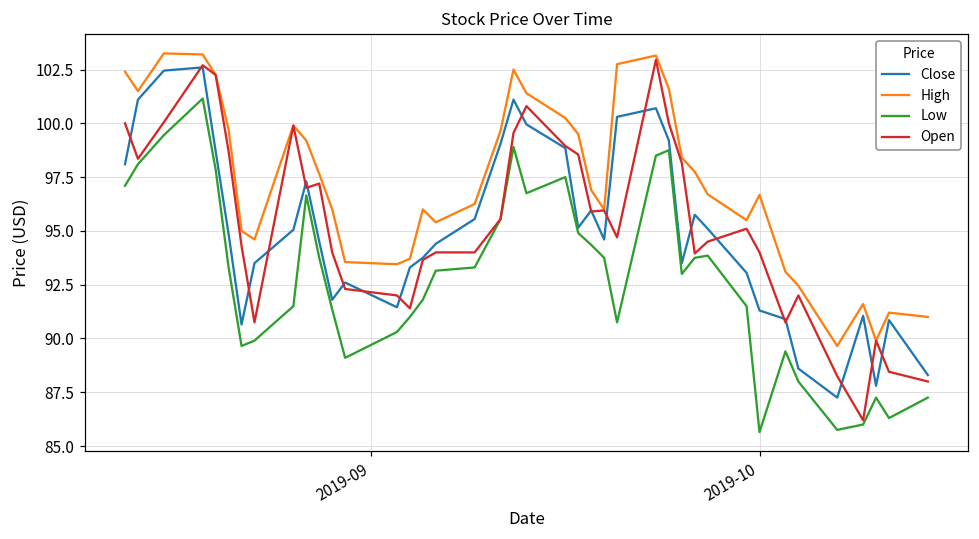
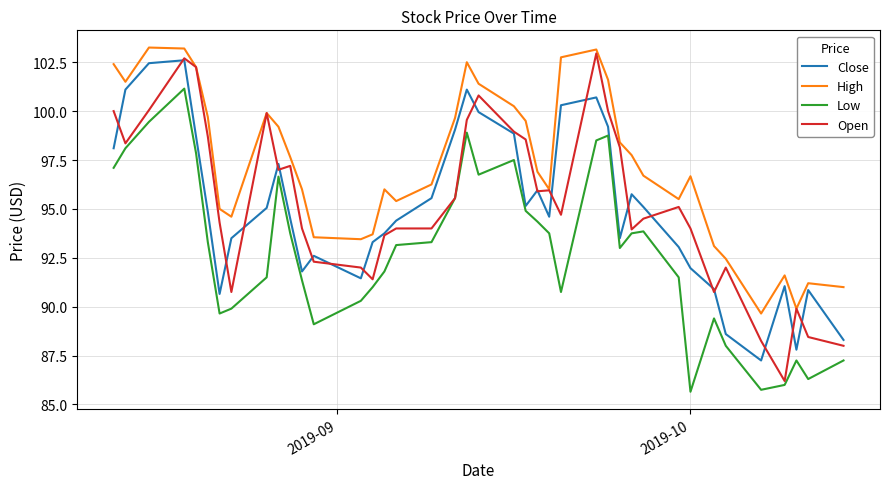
Close, 2019-10: 91.3 -> 92.0
